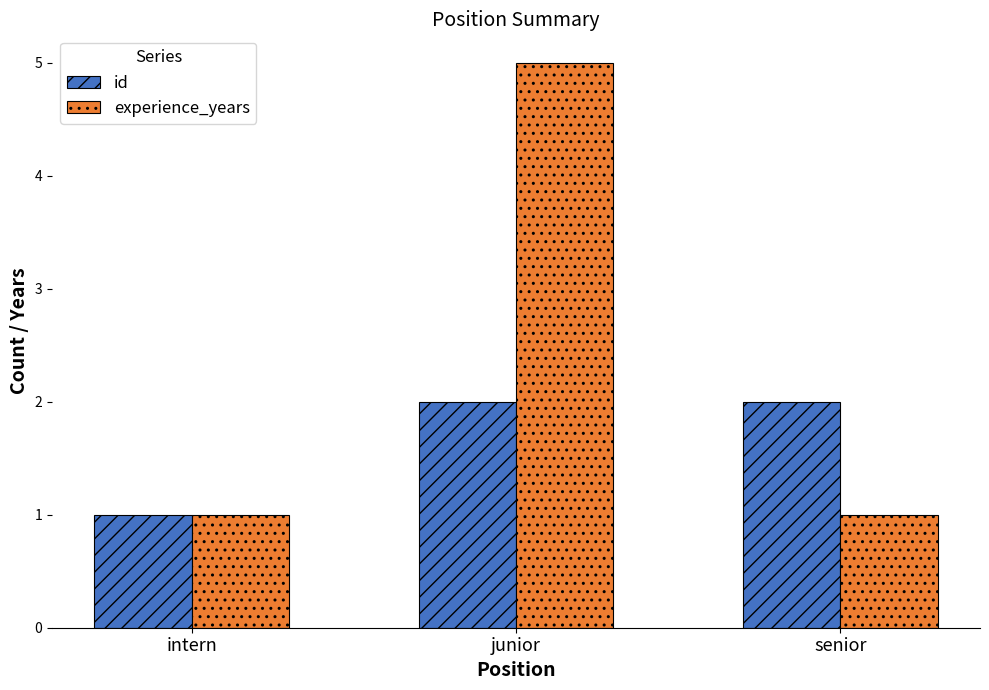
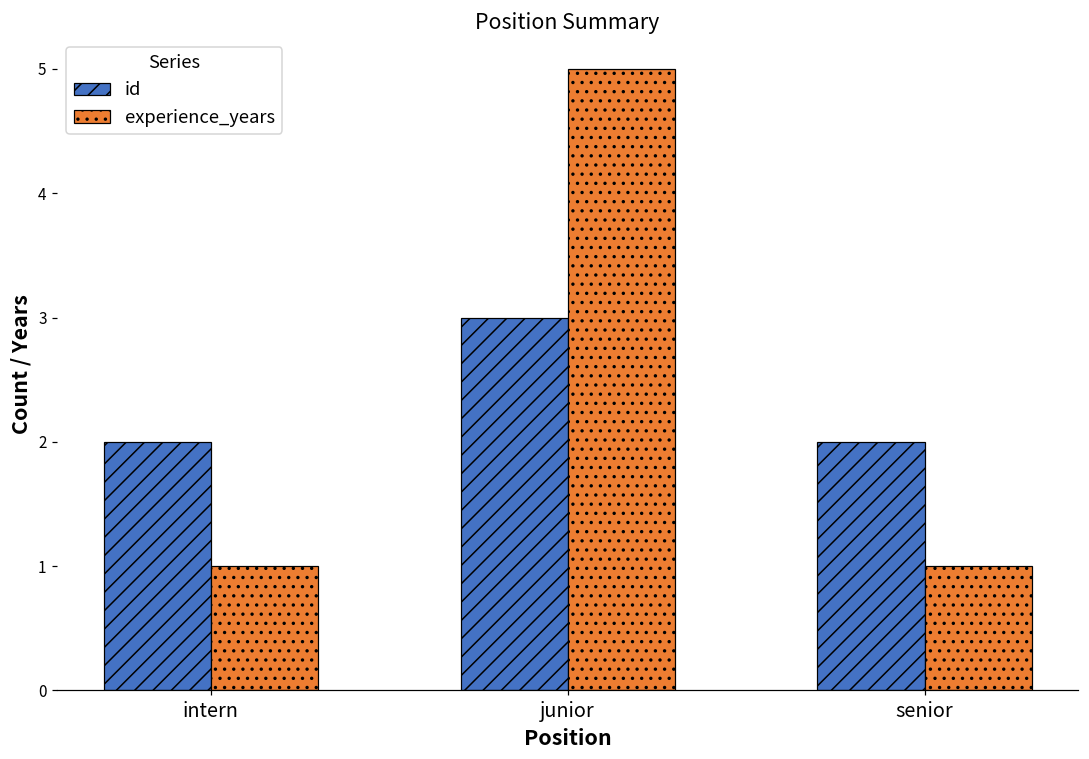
id, intern: 1 -> 2
id, junior: 2 -> 3
